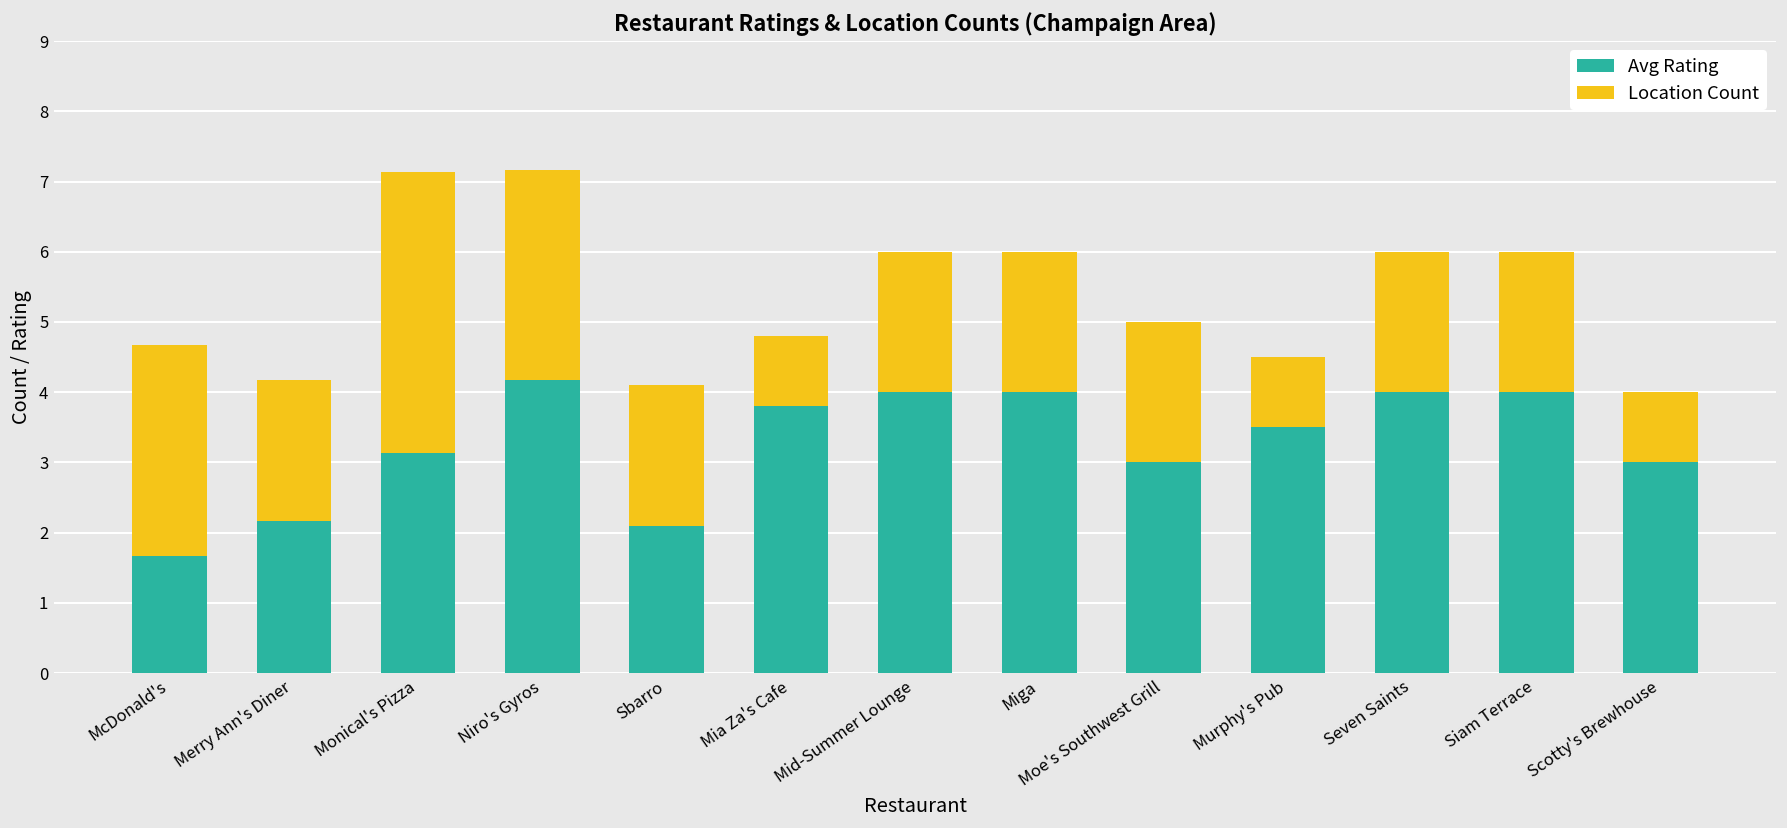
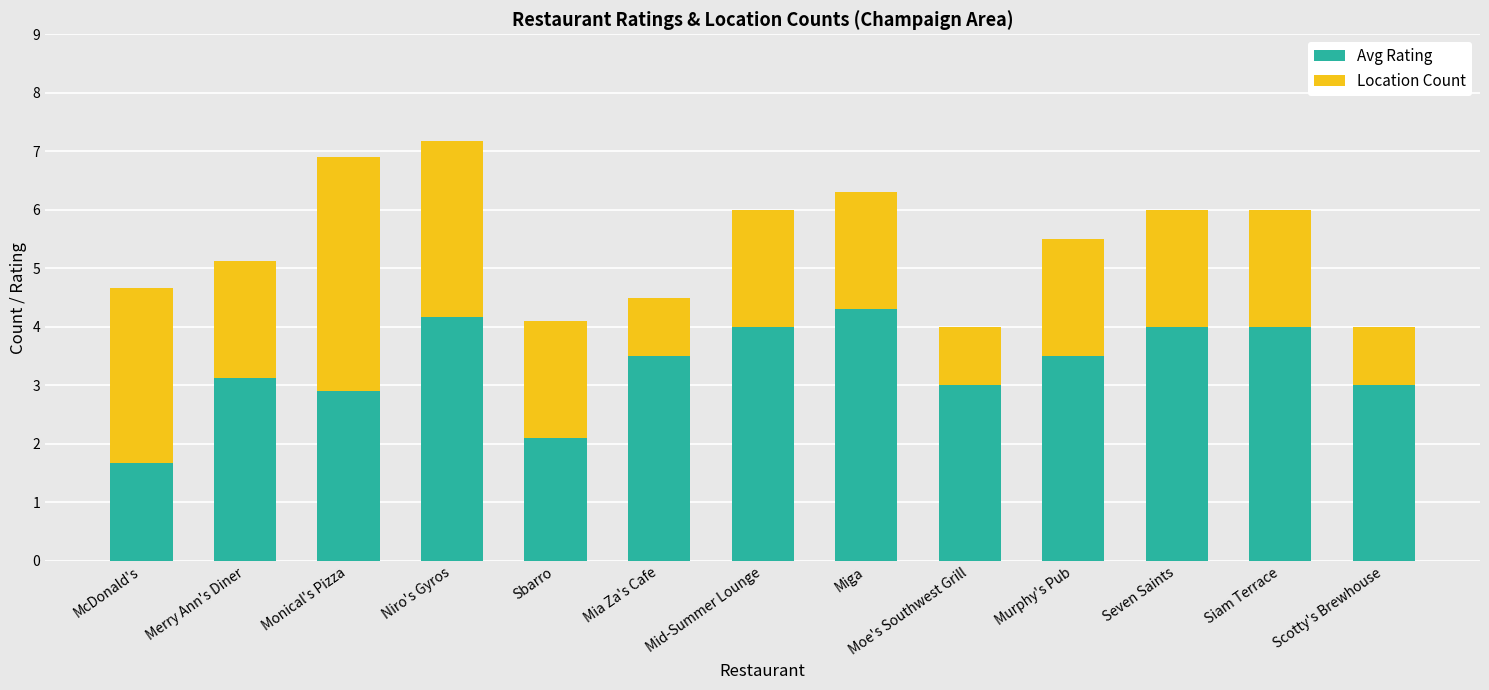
Avg Rating, Merry Ann's Diner: 2.2 -> 3.1
Avg Rating, Monical's Pizza: 3.1 -> 2.9
Avg Rating, Mia Za's Cafe: 3.8 -> 3.5
Avg Rating, Miga: 4.0 -> 4.3
Location Count, Moe's Southwest Grill: 2 -> 1
Location Count, Murphy's Pub: 1 -> 2
